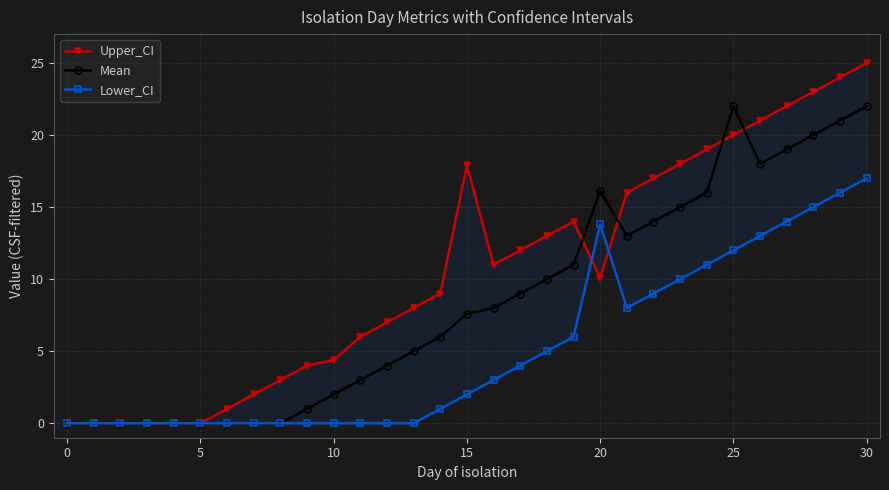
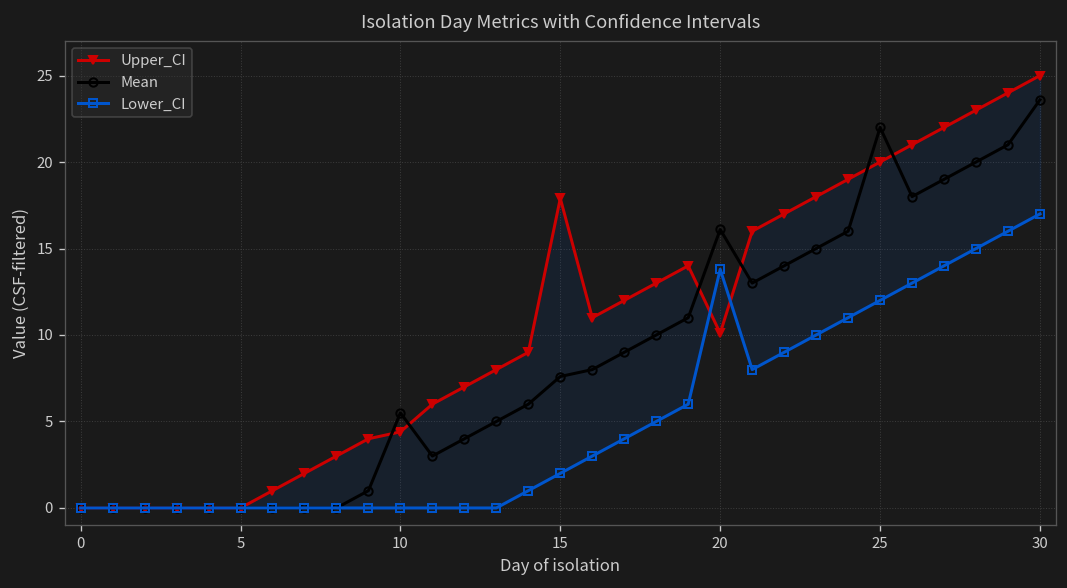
Mean, 10: 2.0 -> 5.5
Mean, 30: 22.0 -> 23.6
